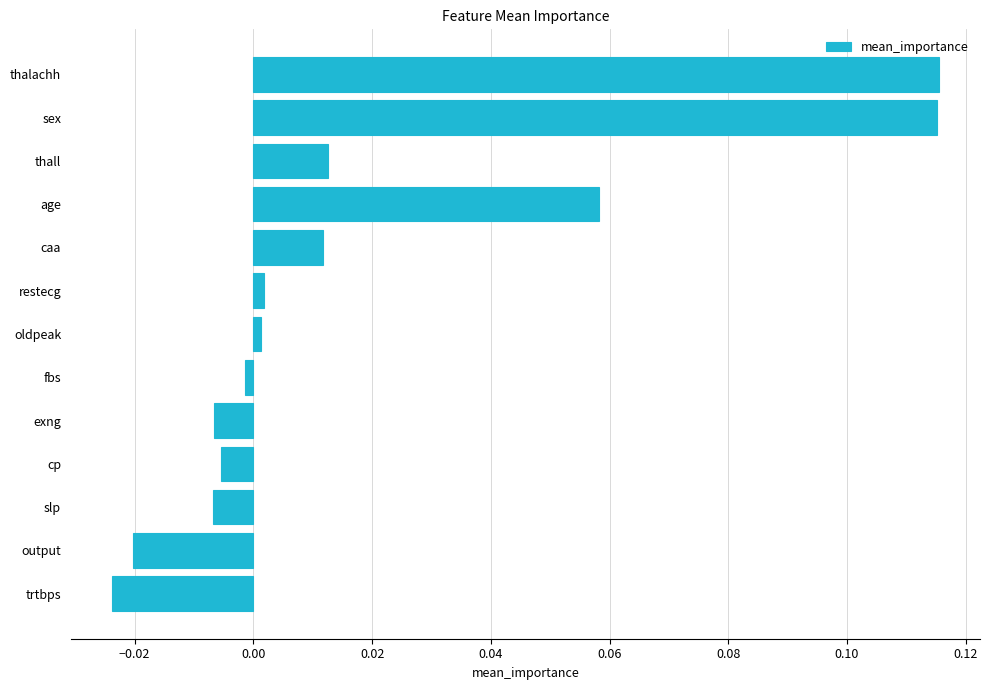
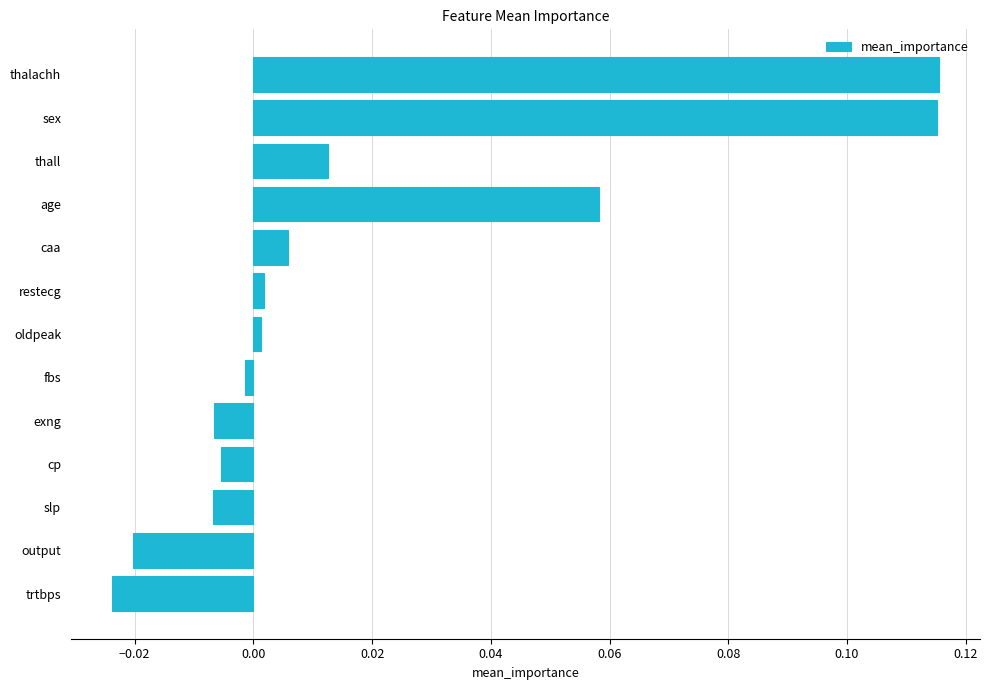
caa: 0.012 -> 0.006
